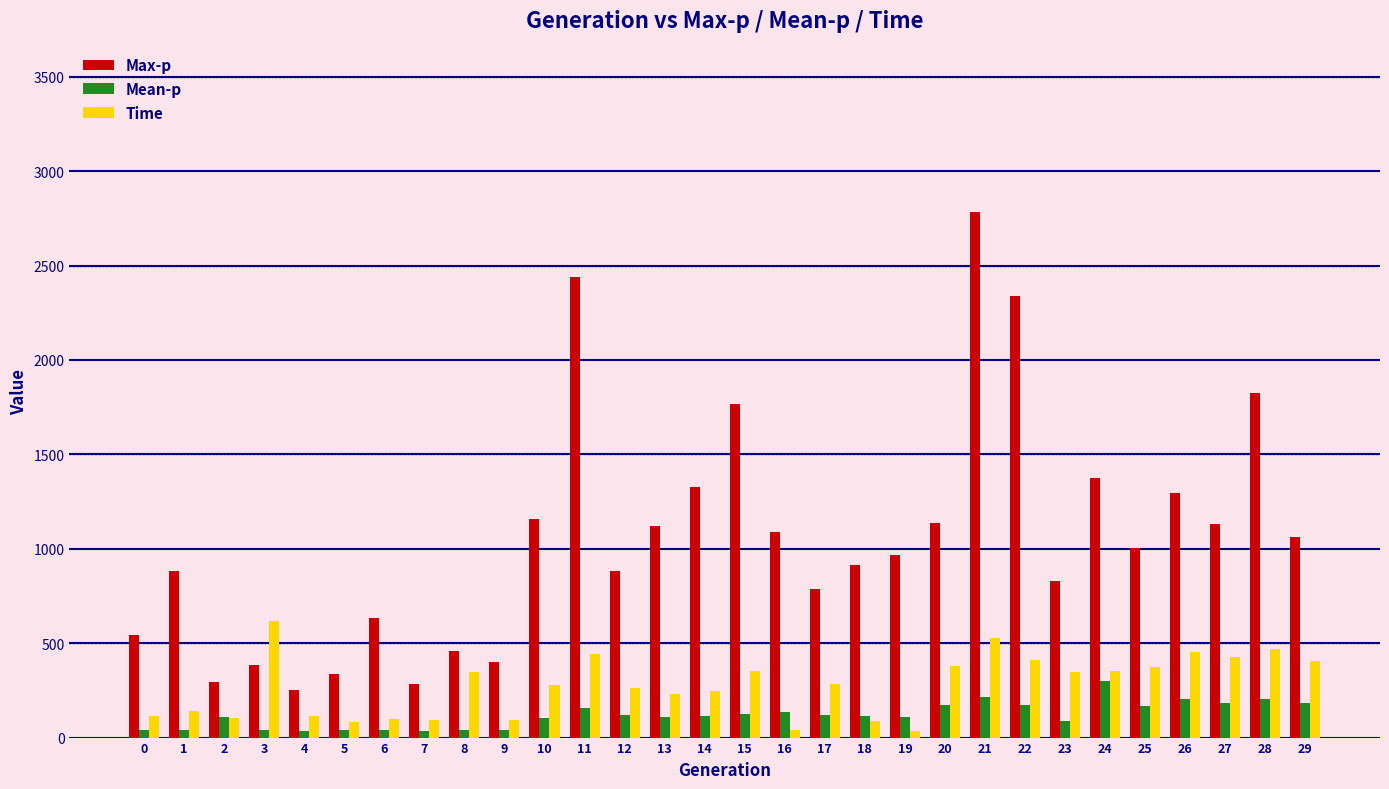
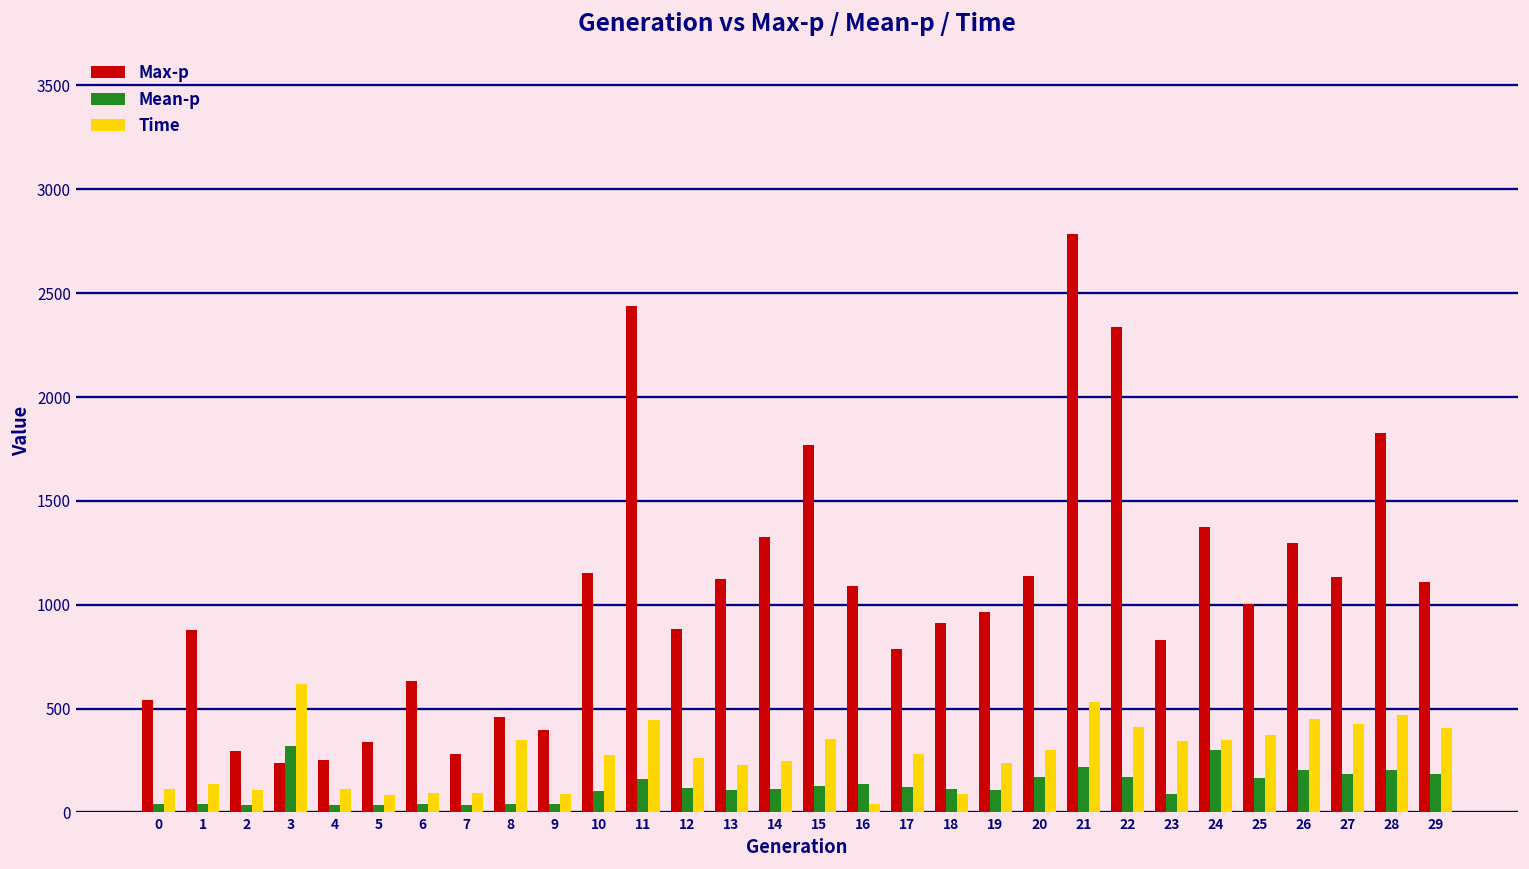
Mean-p, 2: 110 -> 40
Max-p, 3: 390 -> 240
Mean-p, 3: 40 -> 320
Time, 19: 40 -> 240
Time, 20: 380 -> 300
Max-p, 29: 1060 -> 1110
